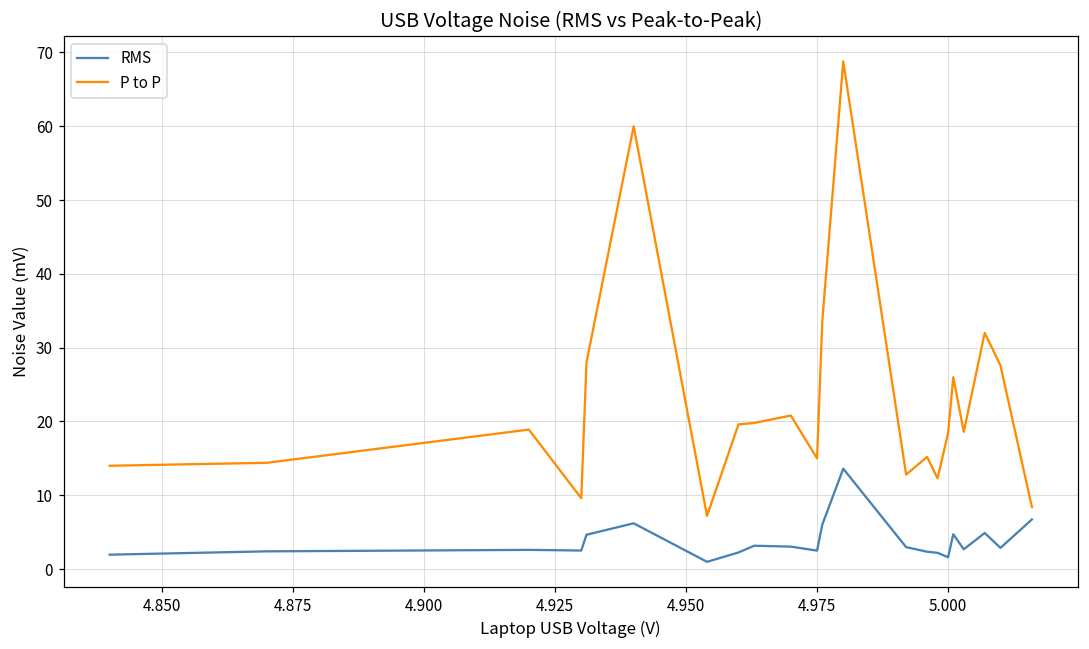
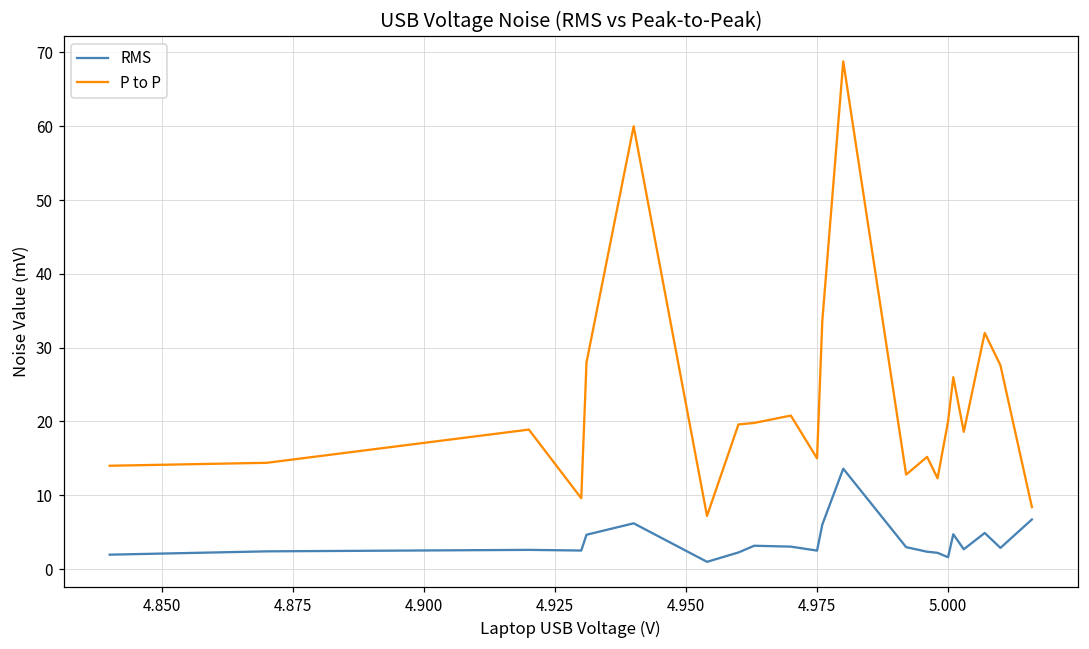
P to P, 5.000: 18 -> 20
